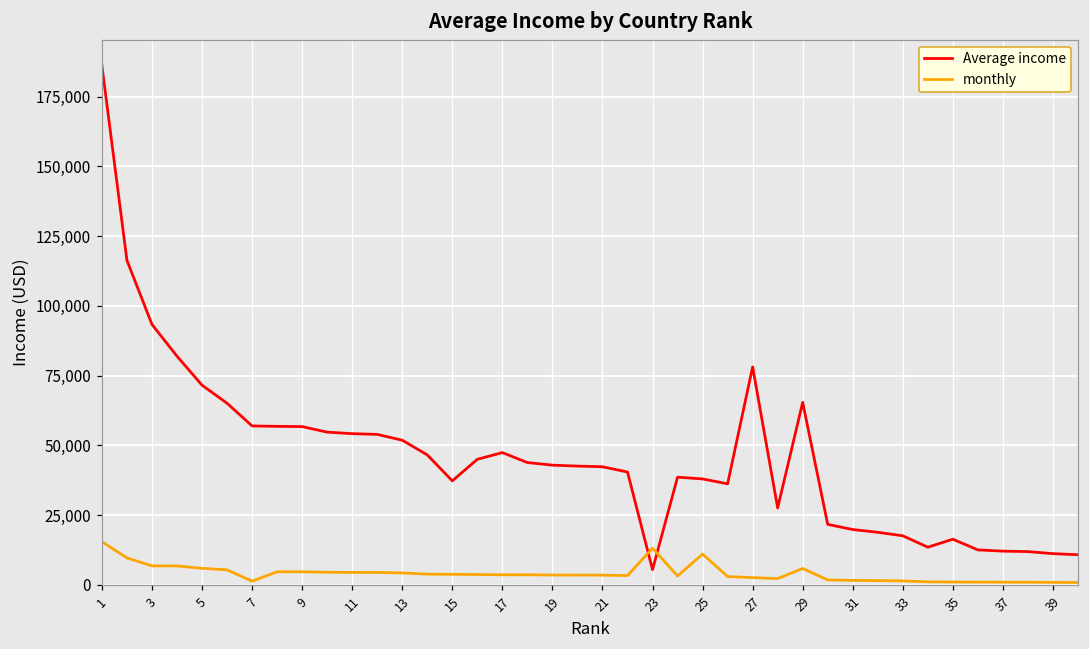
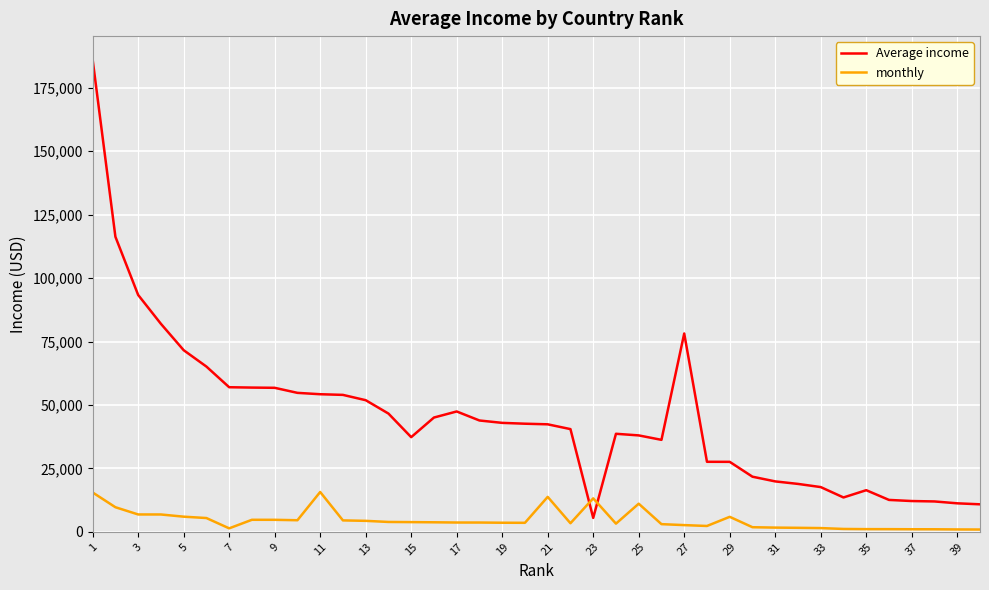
monthly, 11: 5,000 -> 16,000
monthly, 21: 4,000 -> 14,000
Average income, 29: 65,000 -> 28,000
